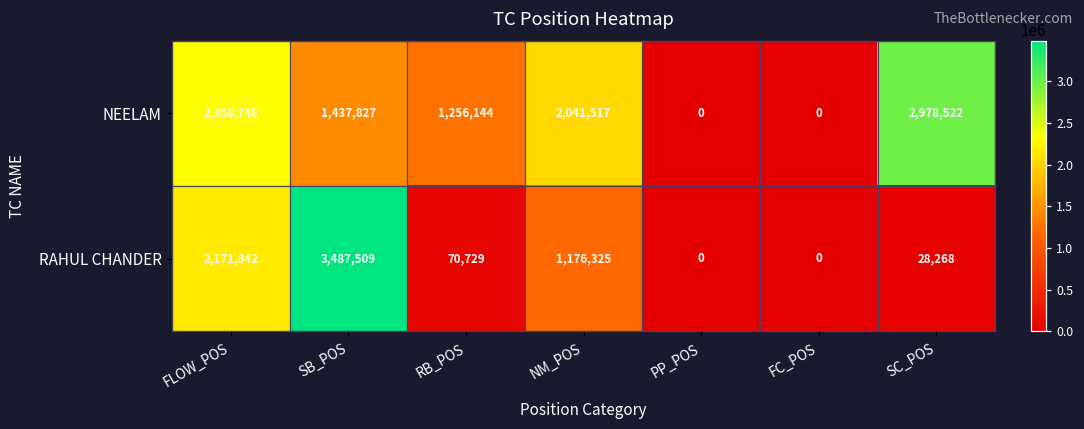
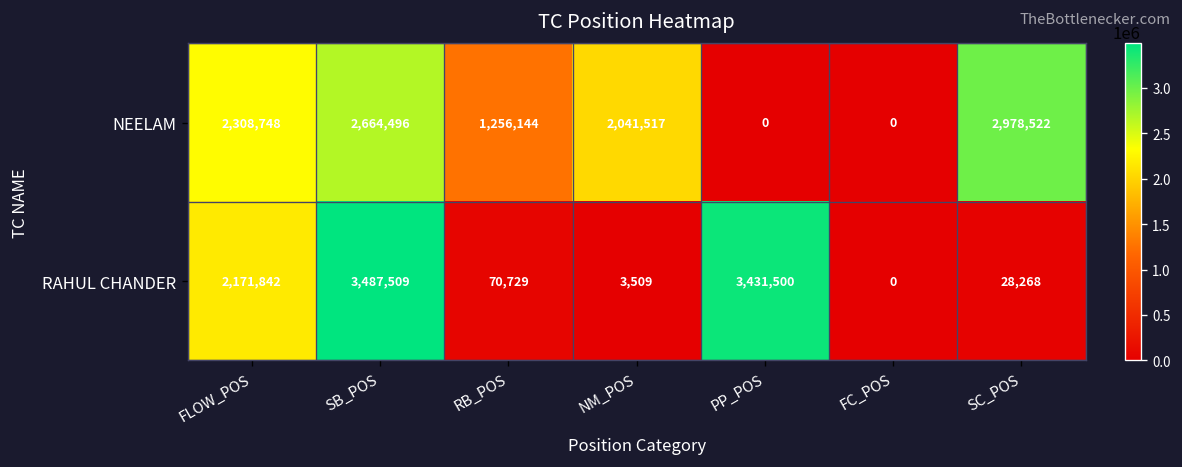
NEELAM, SB_POS: 1,437,827 -> 2,664,496
RAHUL CHANDER, NM_POS: 1,176,325 -> 3,509
RAHUL CHANDER, PP_POS: 0 -> 3,431,500
